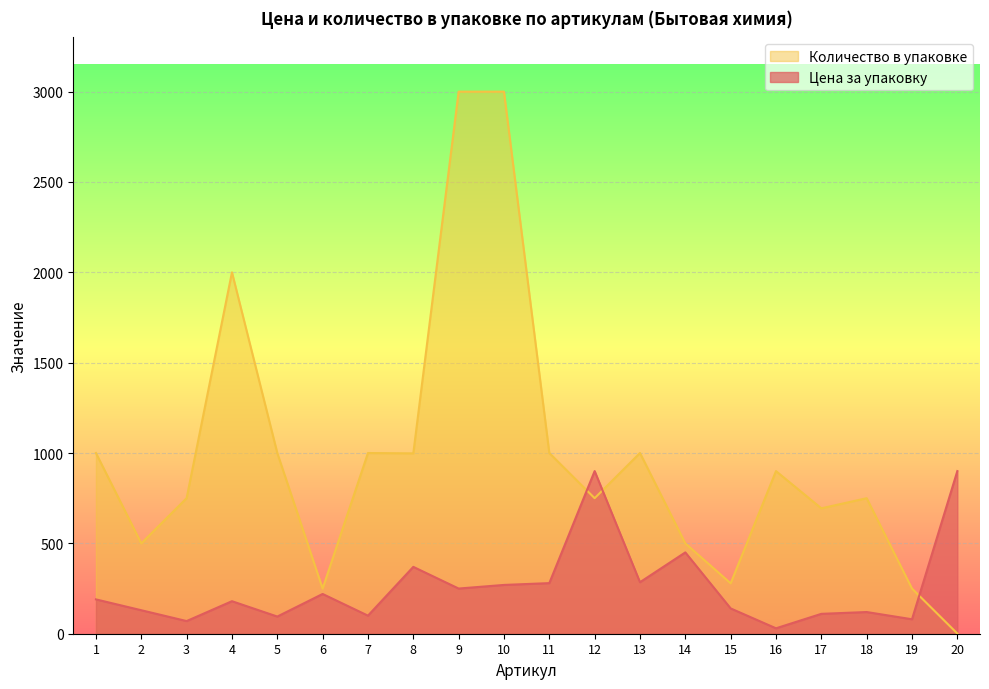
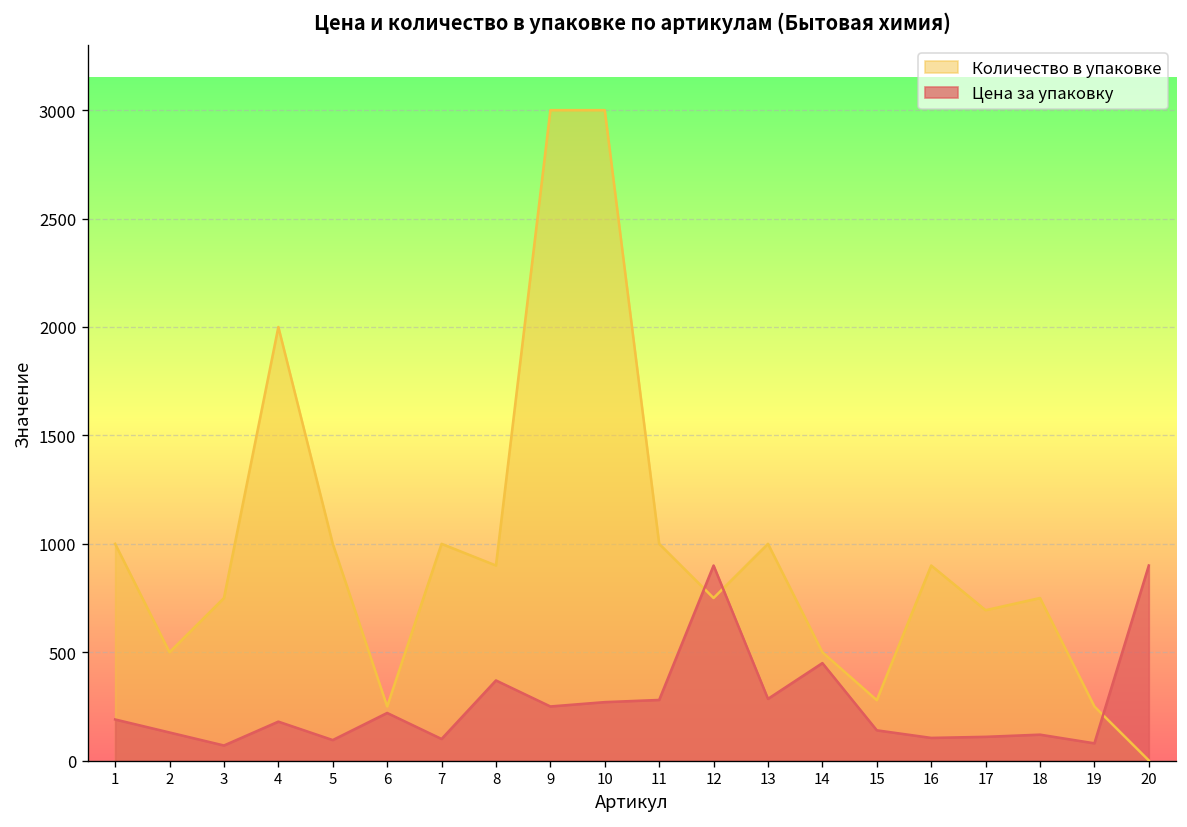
Количество в упаковке, 8: 1000 -> 900
Цена за упаковку, 16: 30 -> 110
